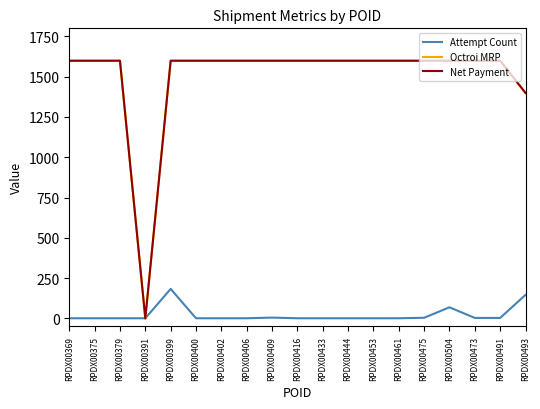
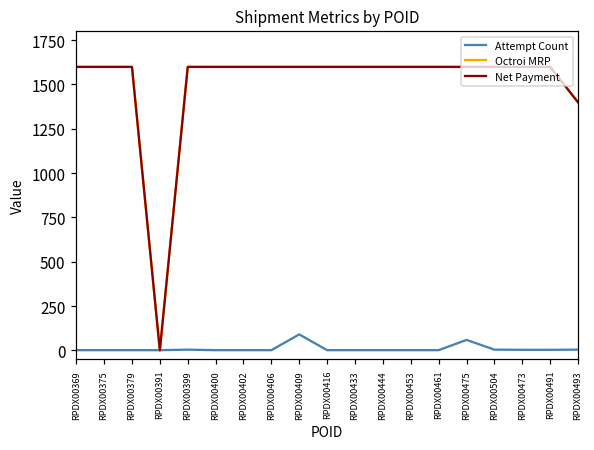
Attempt Count, RPDX00399: 180 -> 0
Attempt Count, RPDX00409: 10 -> 90
Attempt Count, RPDX00475: 0 -> 60
Attempt Count, RPDX00504: 70 -> 0
Attempt Count, RPDX00493: 150 -> 0
